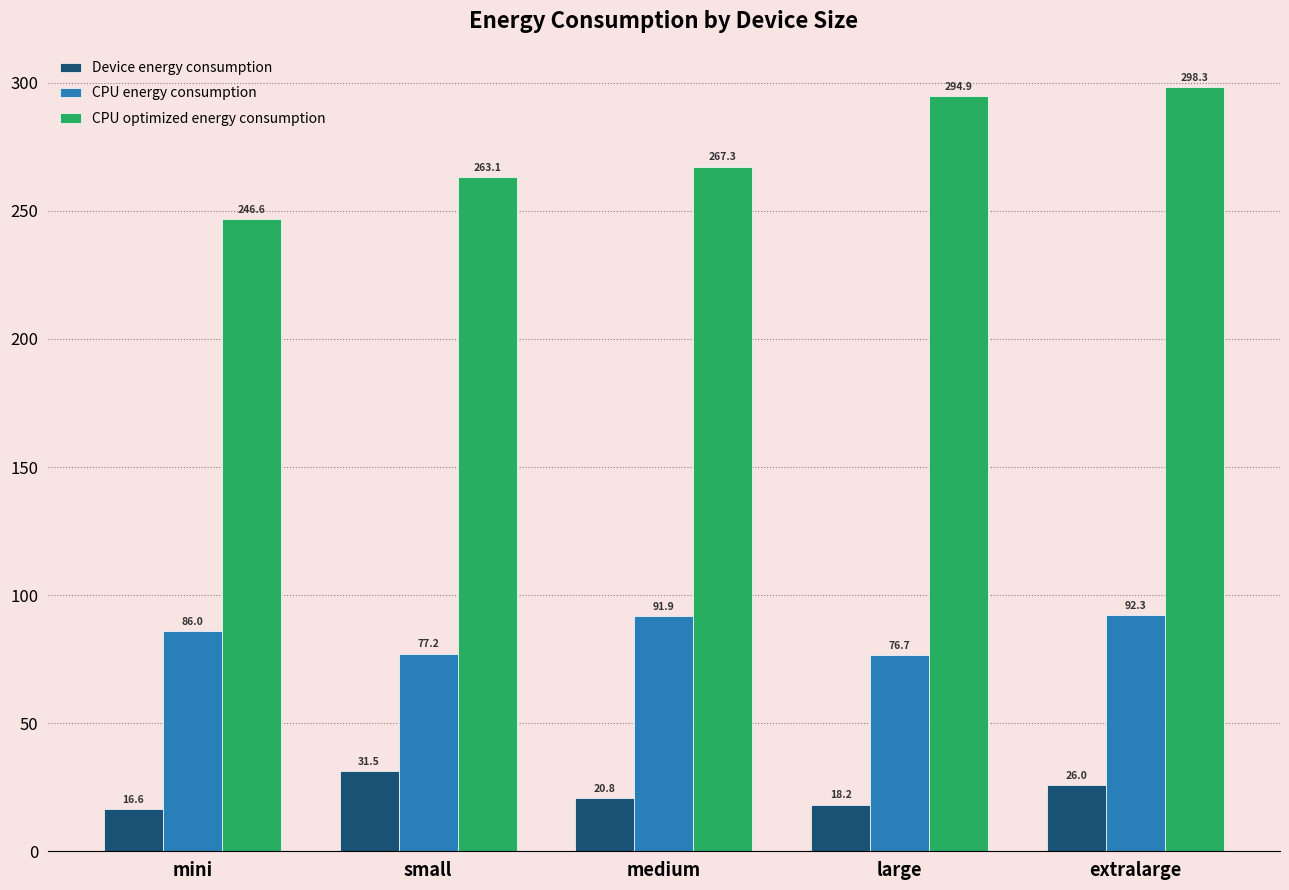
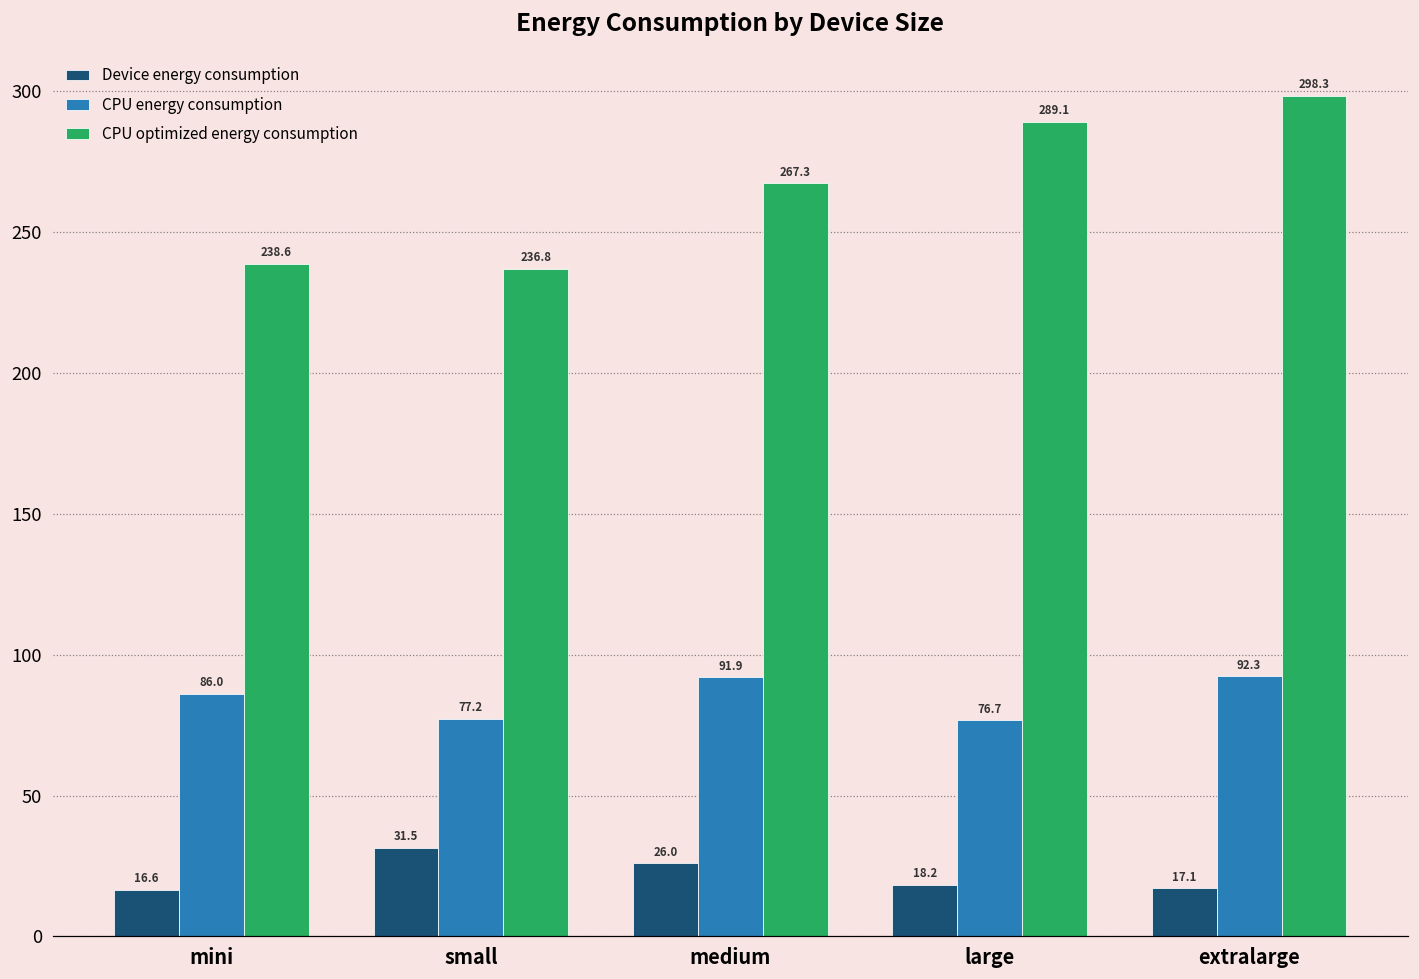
CPU optimized energy consumption, mini: 246.6 -> 238.6
CPU optimized energy consumption, small: 263.1 -> 236.8
Device energy consumption, medium: 20.8 -> 26.0
CPU optimized energy consumption, large: 294.9 -> 289.1
Device energy consumption, extralarge: 26.0 -> 17.1
